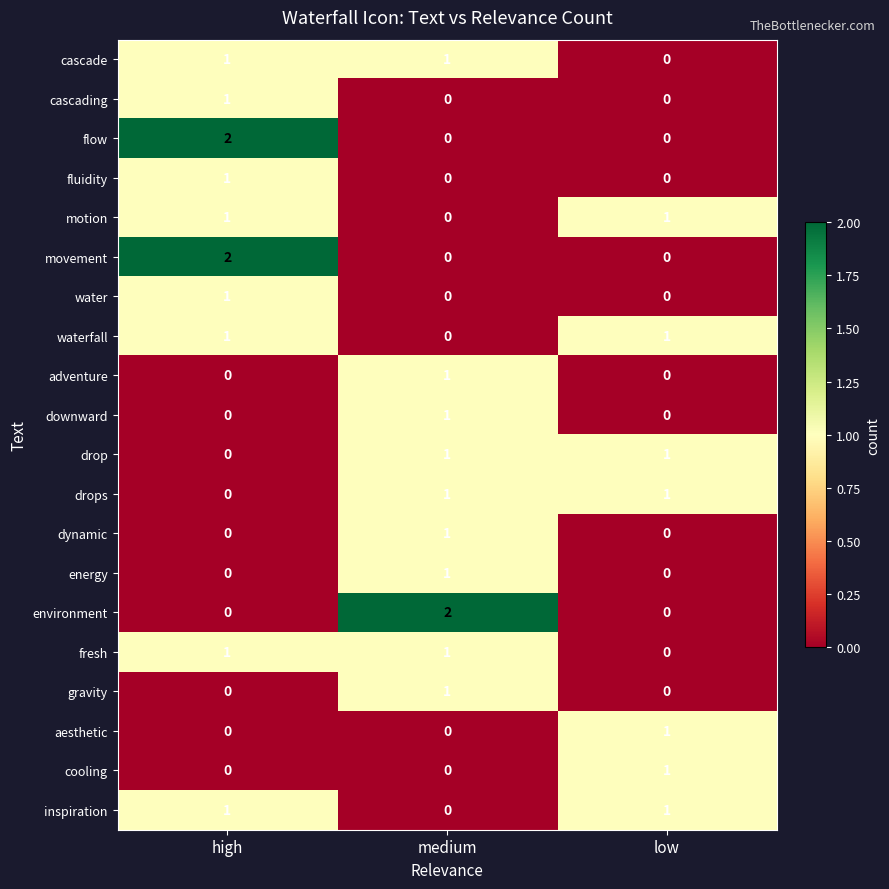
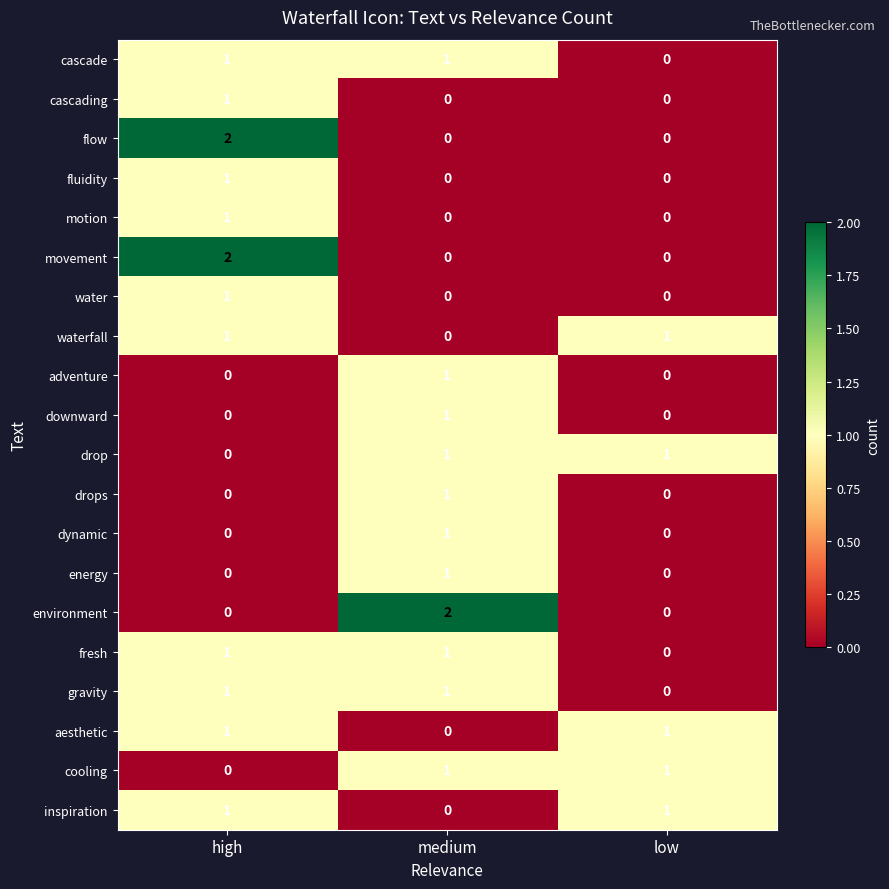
motion, low: 1 -> 0
drops, low: 1 -> 0
gravity, high: 0 -> 1
aesthetic, high: 0 -> 1
cooling, medium: 0 -> 1
